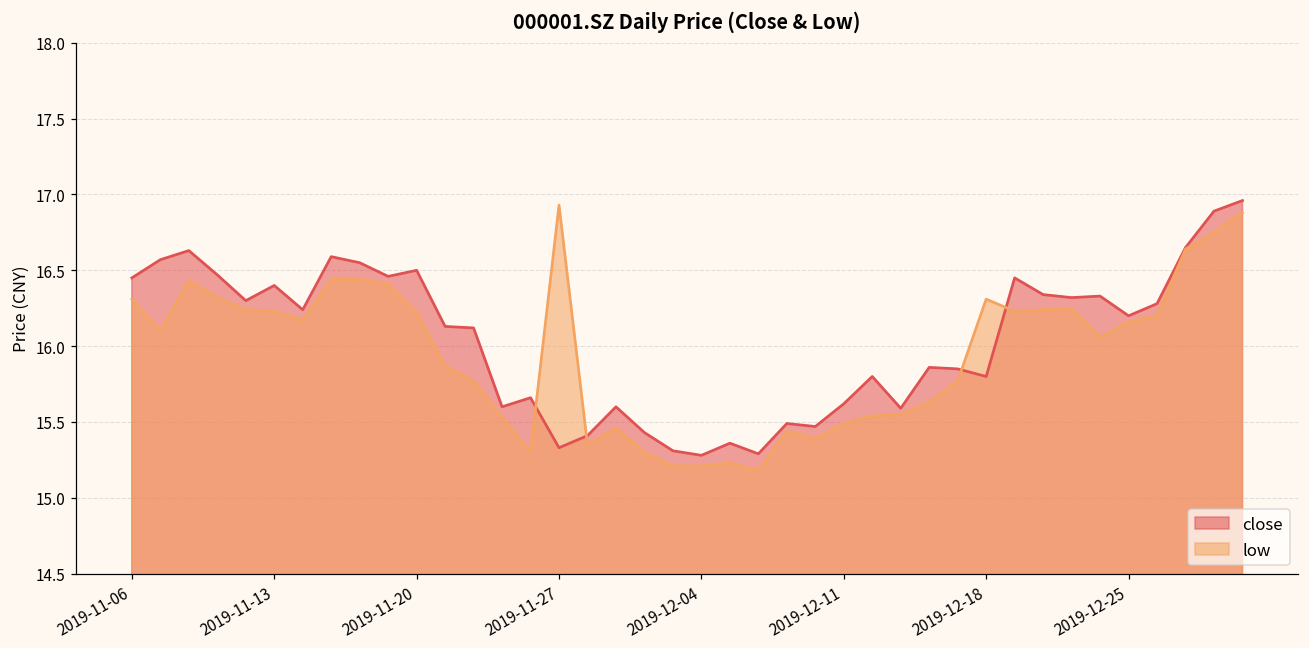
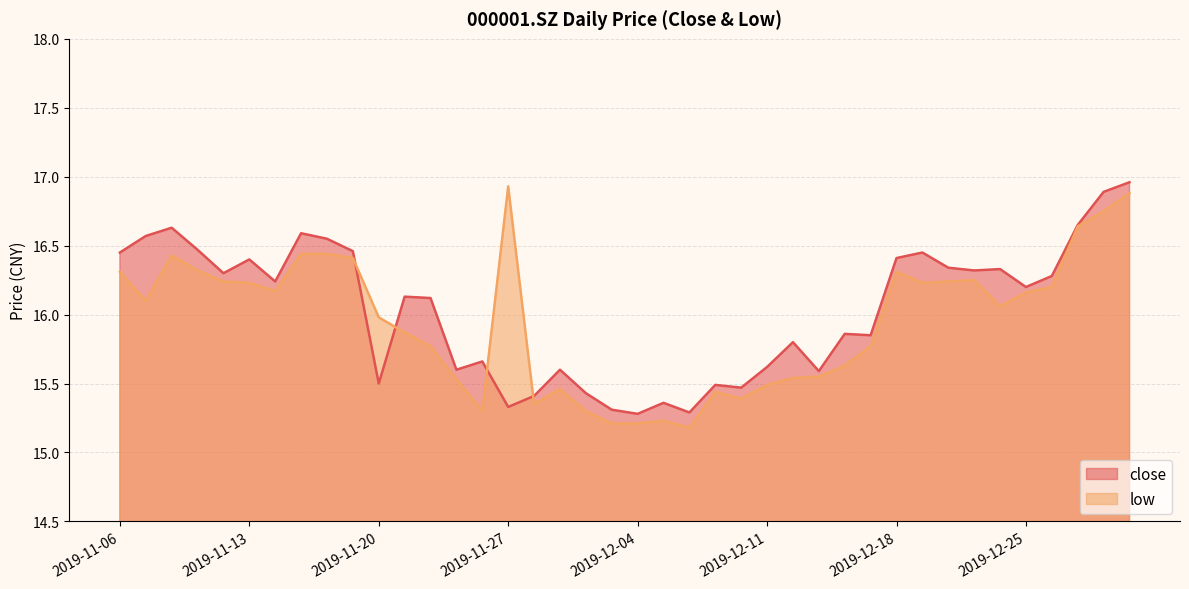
close, 2019-11-20: 16.5 -> 15.5
low, 2019-11-20: 16.22 -> 15.98
close, 2019-12-18: 15.80 -> 16.41
